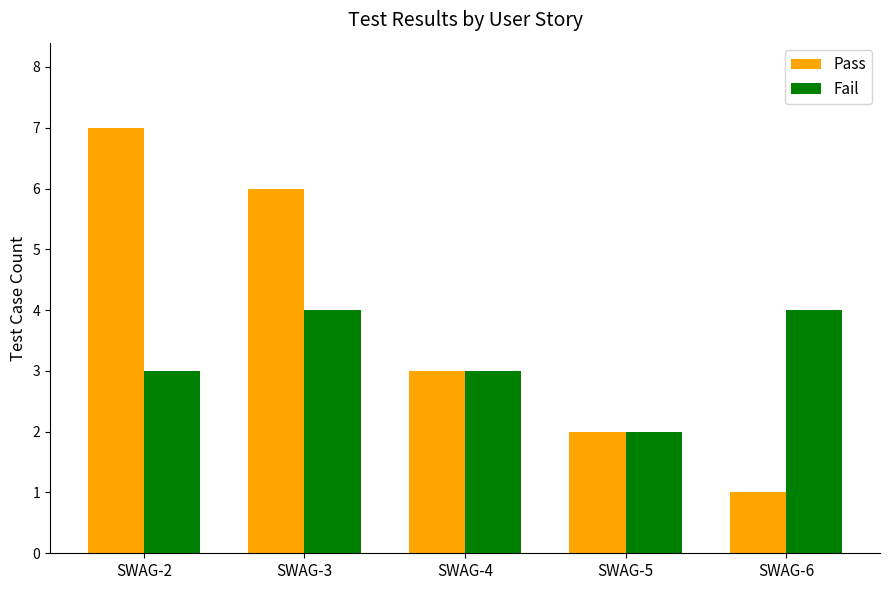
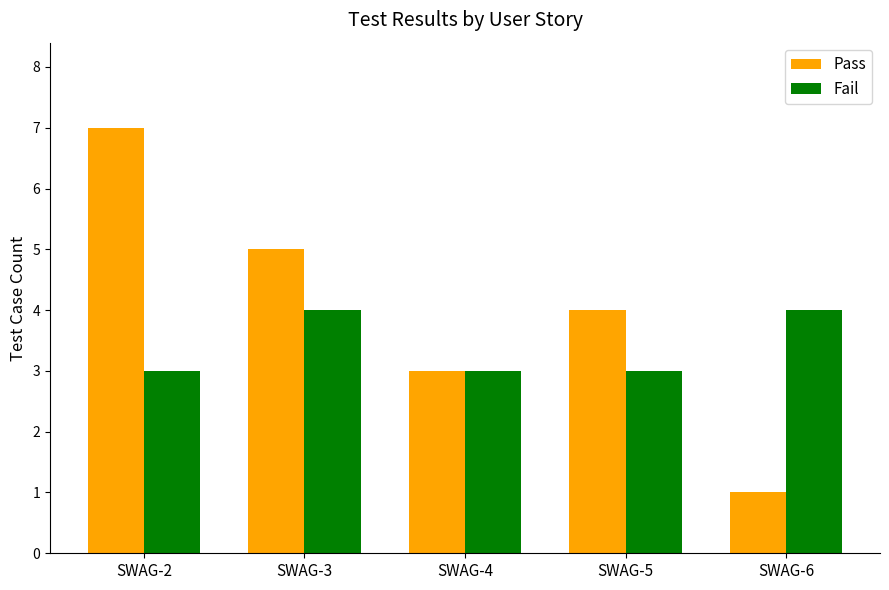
Pass, SWAG-3: 6 -> 5
Pass, SWAG-5: 2 -> 4
Fail, SWAG-5: 2 -> 3
